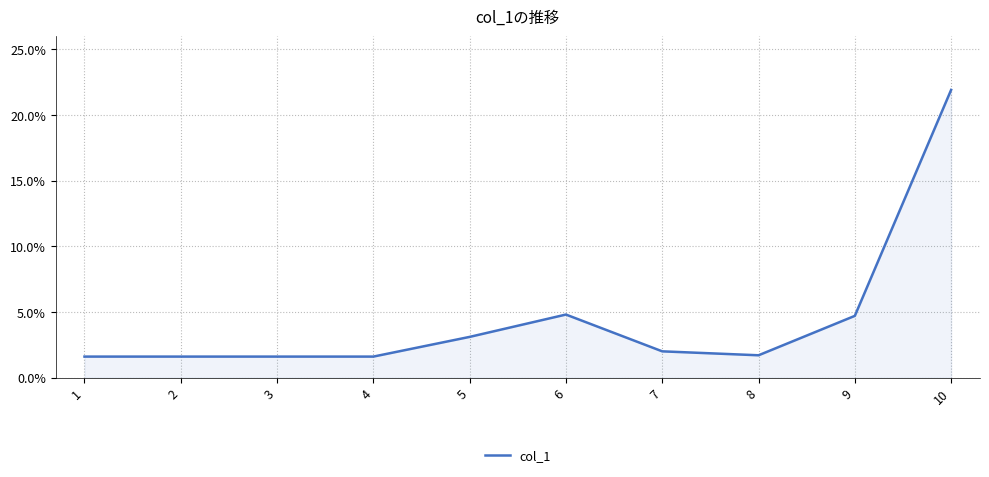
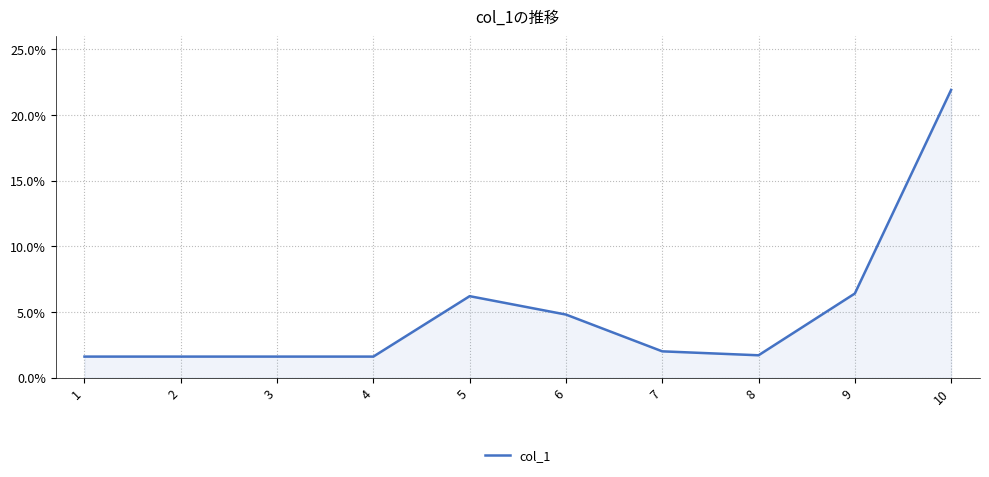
5: 3.1% -> 6.2%
9: 4.7% -> 6.4%
